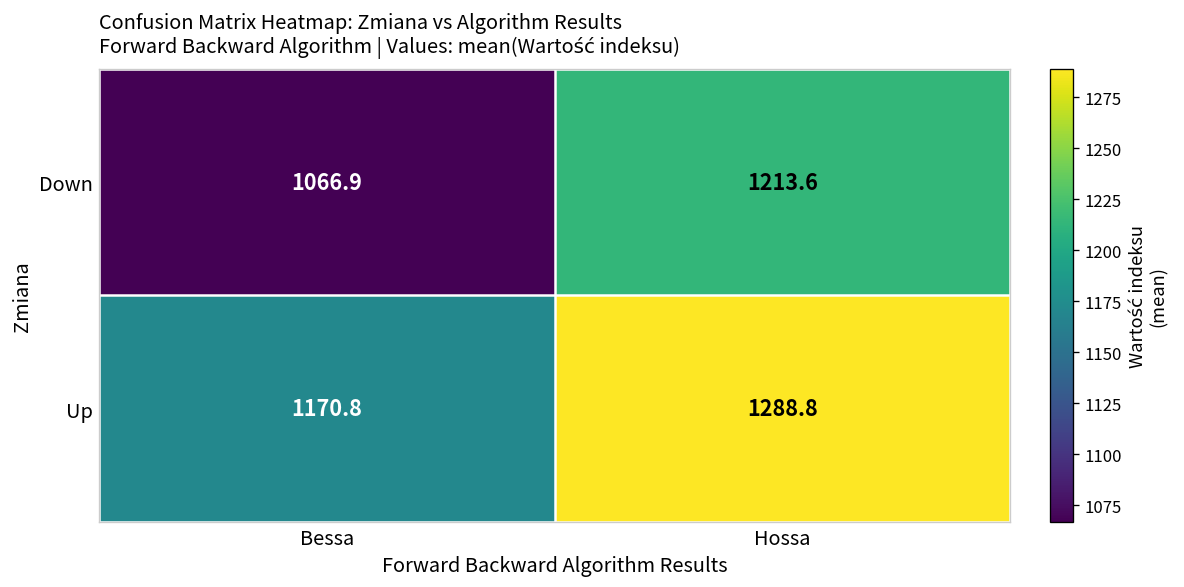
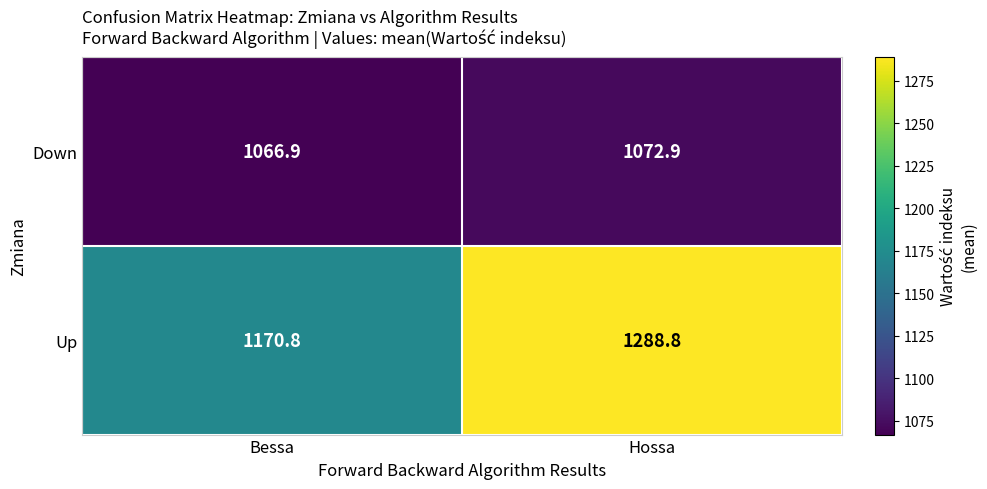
Down, Hossa: 1213.6 -> 1072.9
